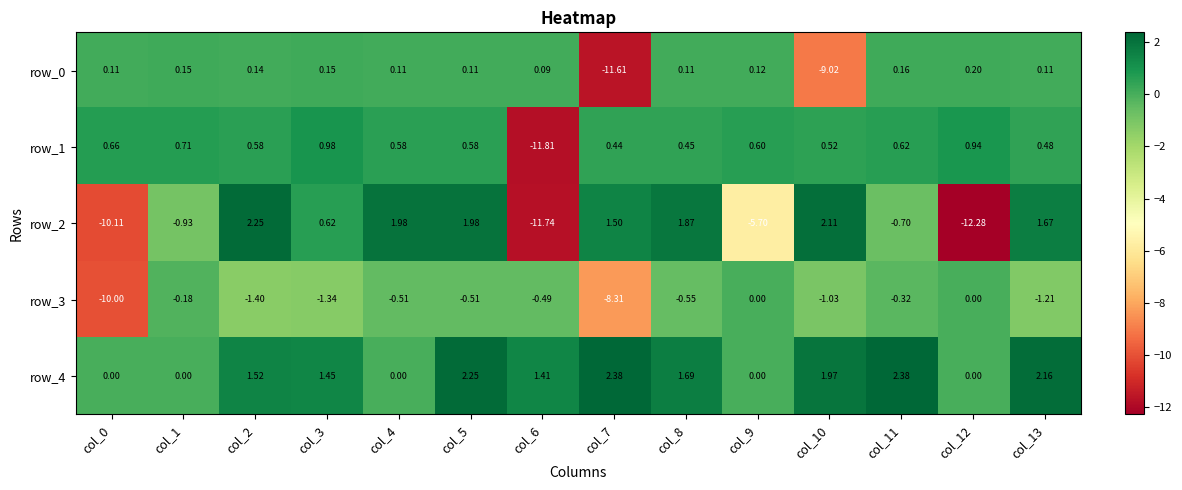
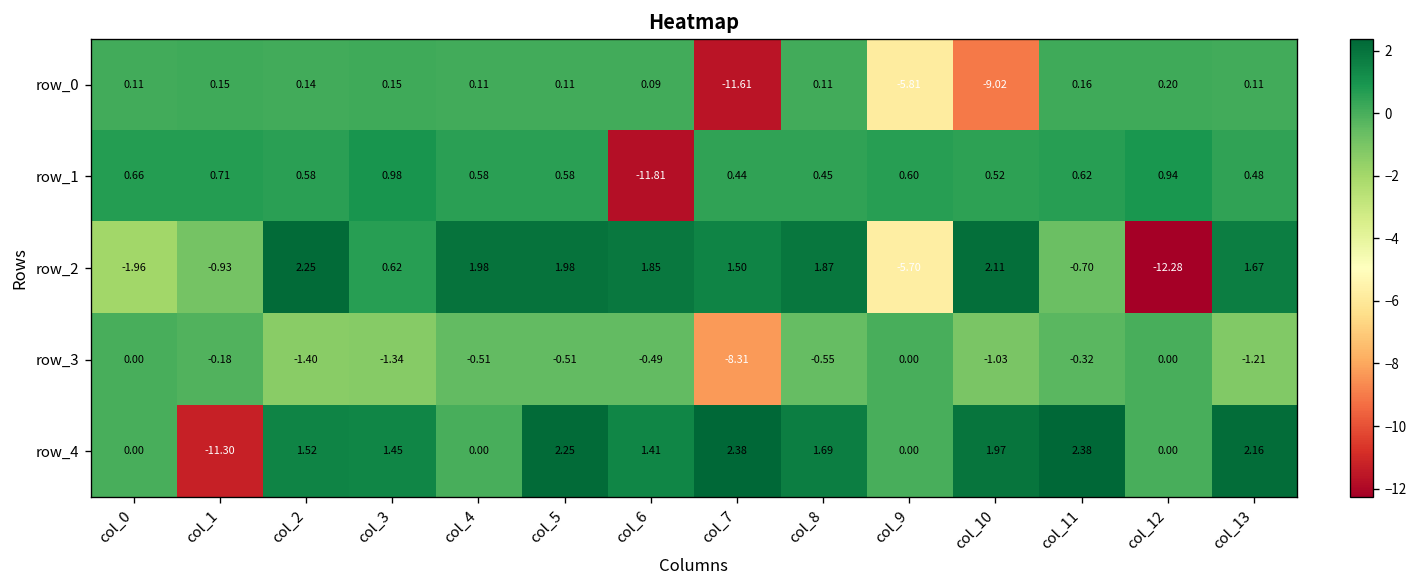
row_0, col_9: 0.12 -> -5.81
row_2, col_0: -10.11 -> -1.96
row_2, col_6: -11.74 -> 1.85
row_3, col_0: -10.00 -> 0.00
row_4, col_1: 0.00 -> -11.30
